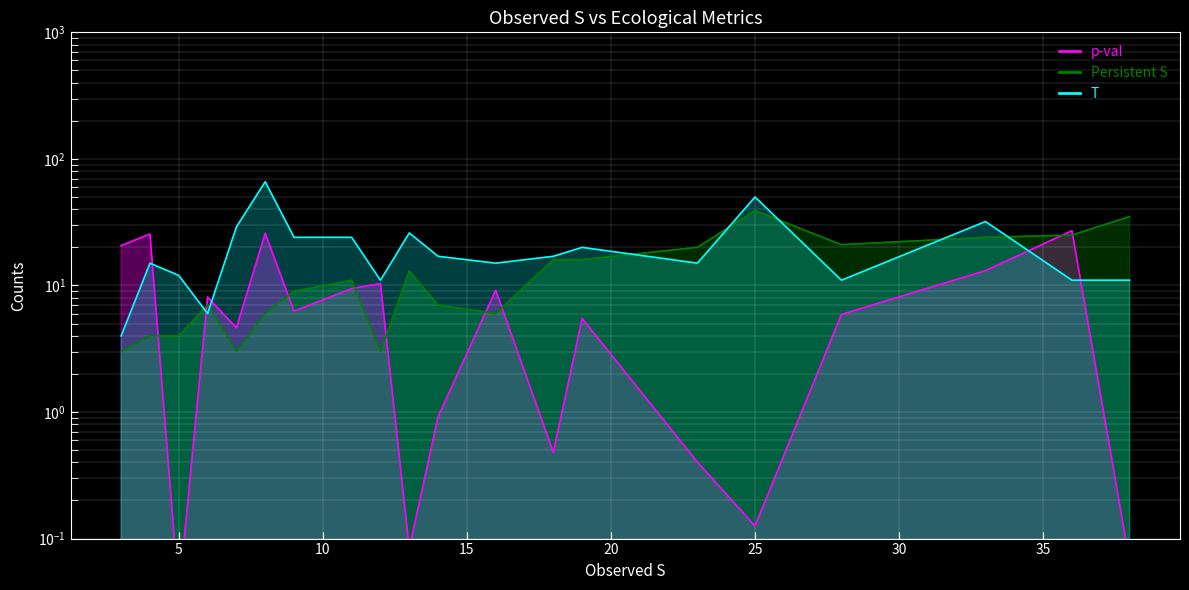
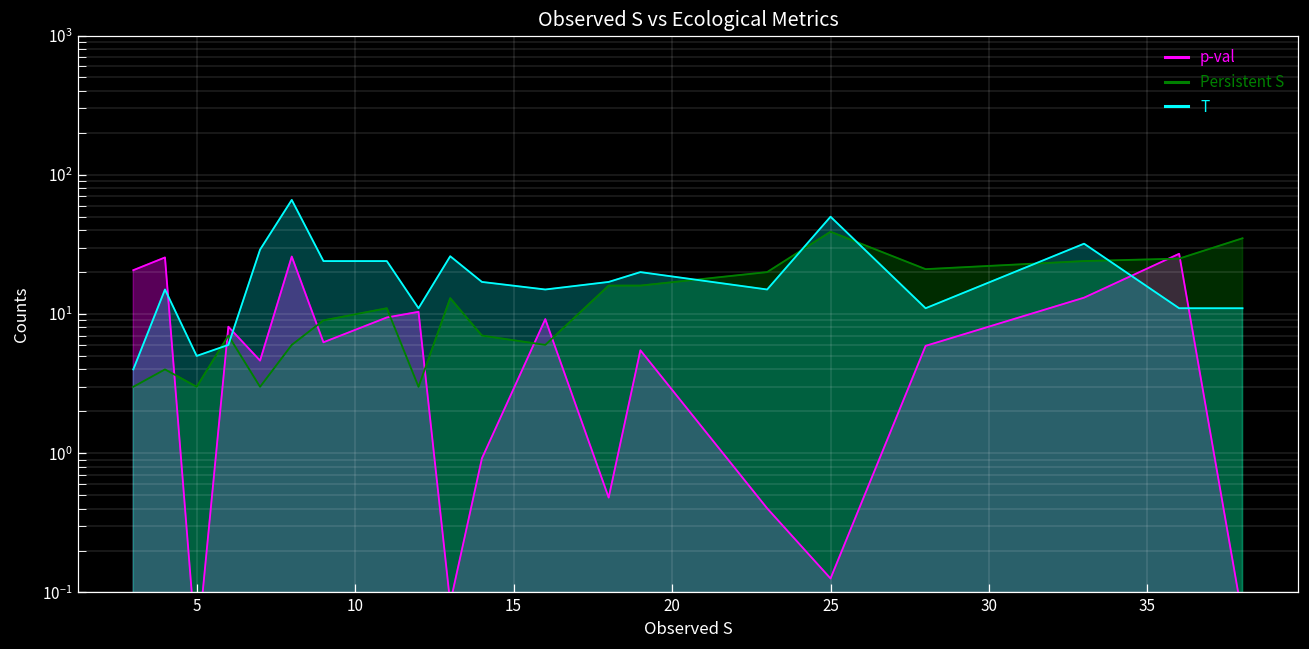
Persistent S, 5: 4 -> 3
T, 5: 12 -> 5
